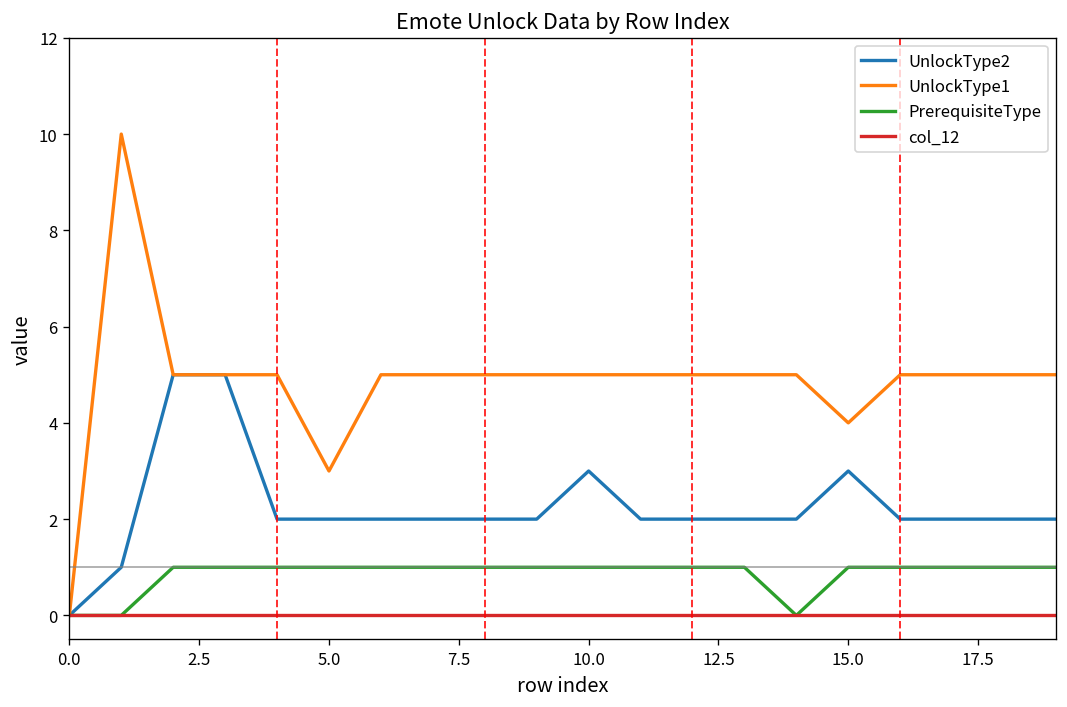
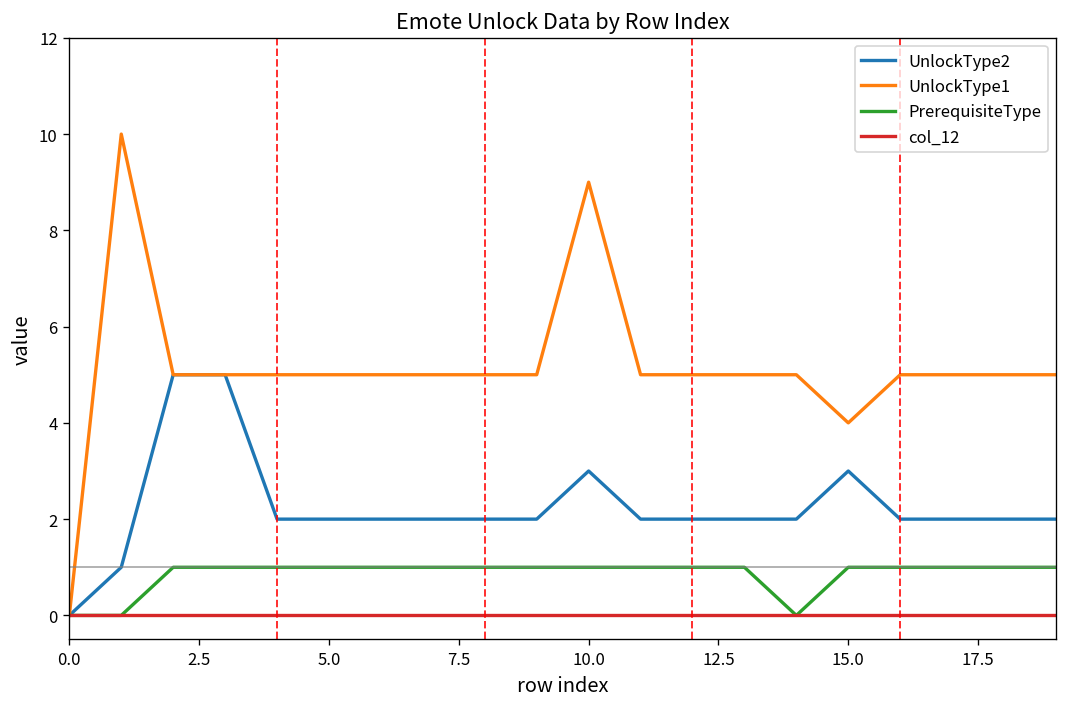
UnlockType1, 5.0: 3 -> 5
UnlockType1, 10.0: 5 -> 9
